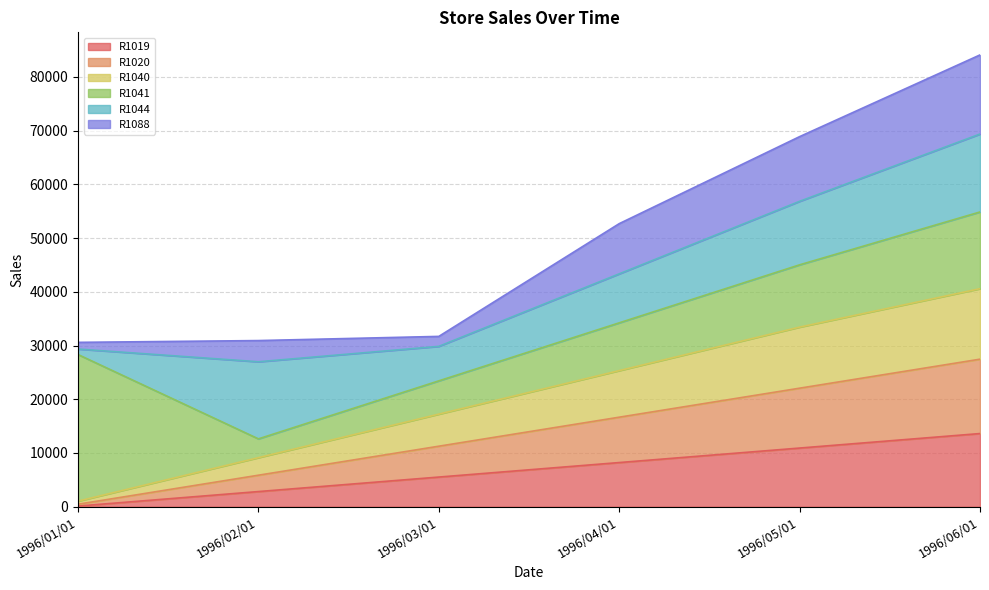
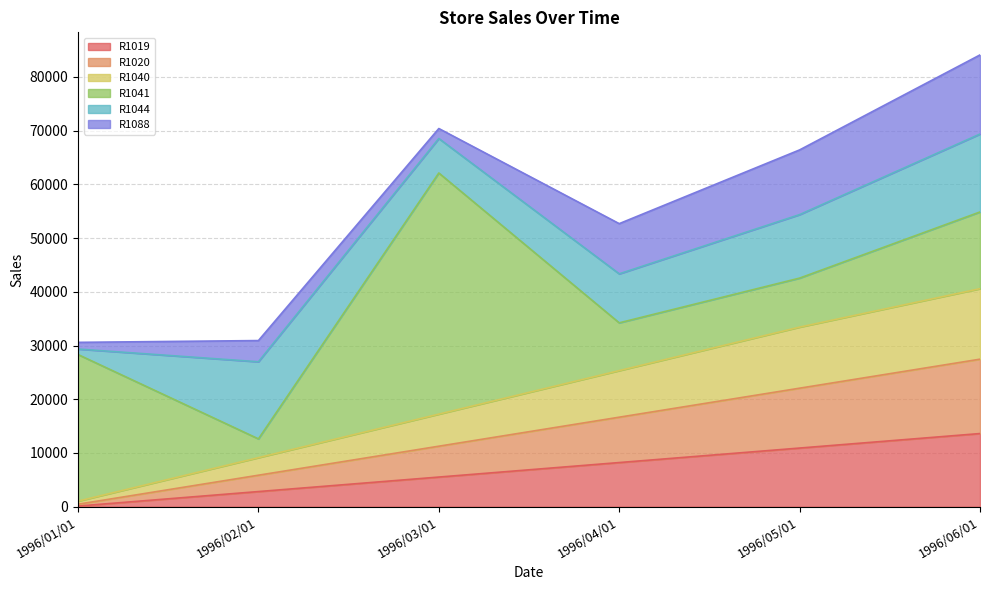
R1041, 1996/03/01: 6000 -> 45000
R1041, 1996/05/01: 12000 -> 9000
